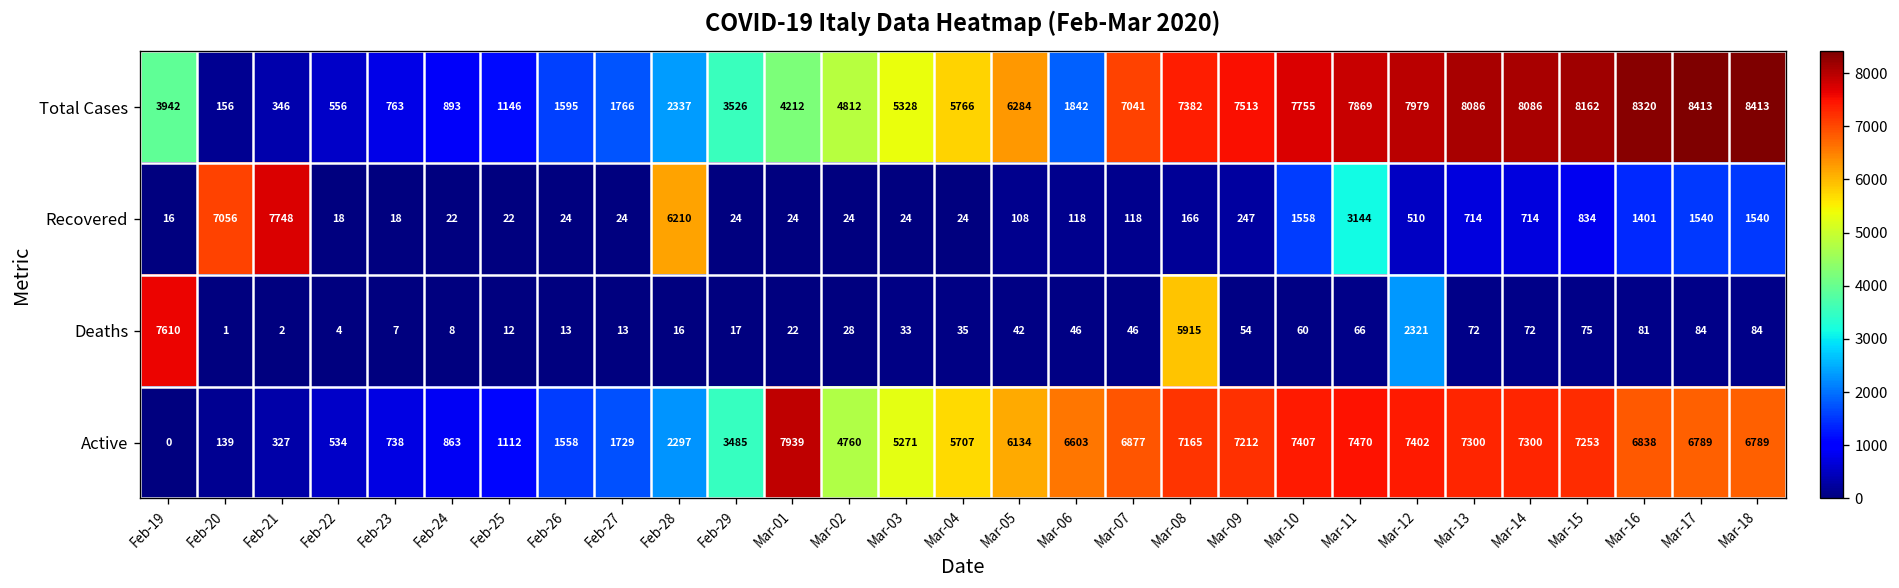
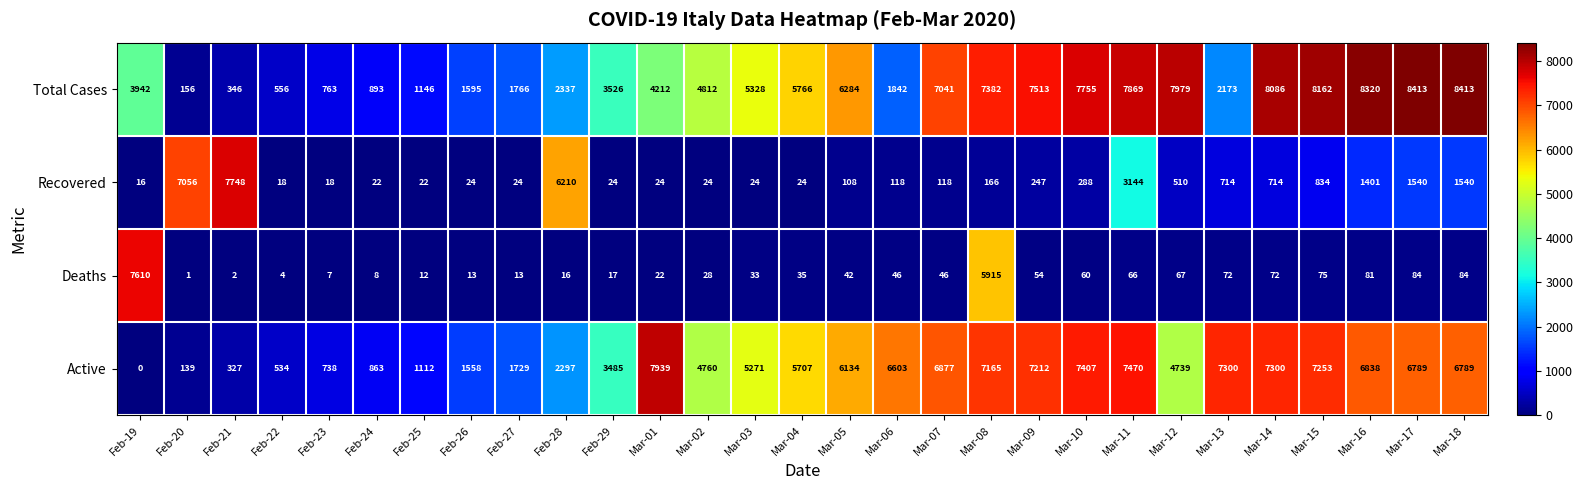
Total Cases, Mar-13: 8086 -> 2173
Recovered, Mar-10: 1558 -> 288
Deaths, Mar-12: 2321 -> 67
Active, Mar-12: 7402 -> 4739
